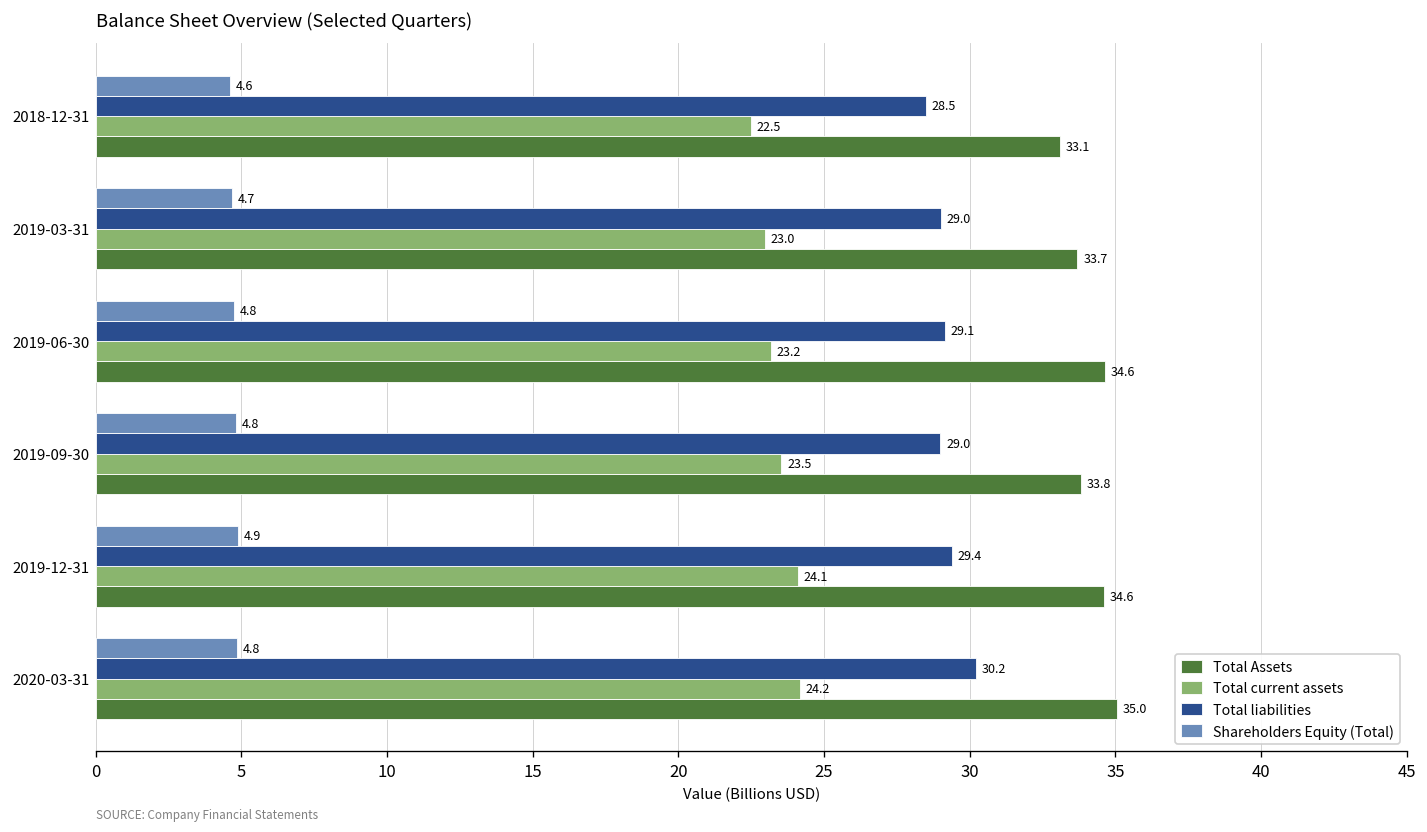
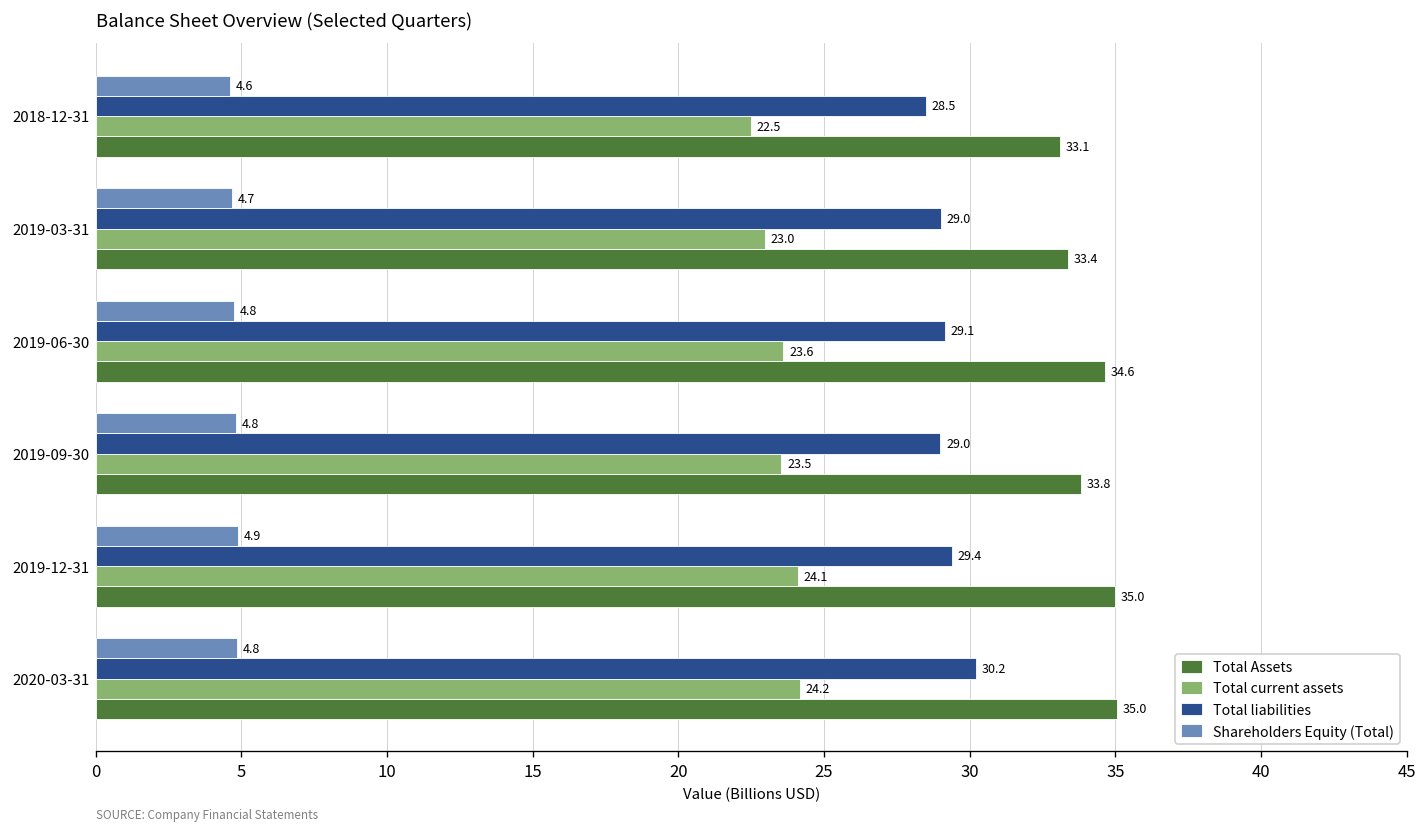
Total Assets, 2019-03-31: 33.7 -> 33.4
Total current assets, 2019-06-30: 23.2 -> 23.6
Total Assets, 2019-12-31: 34.6 -> 35.0
